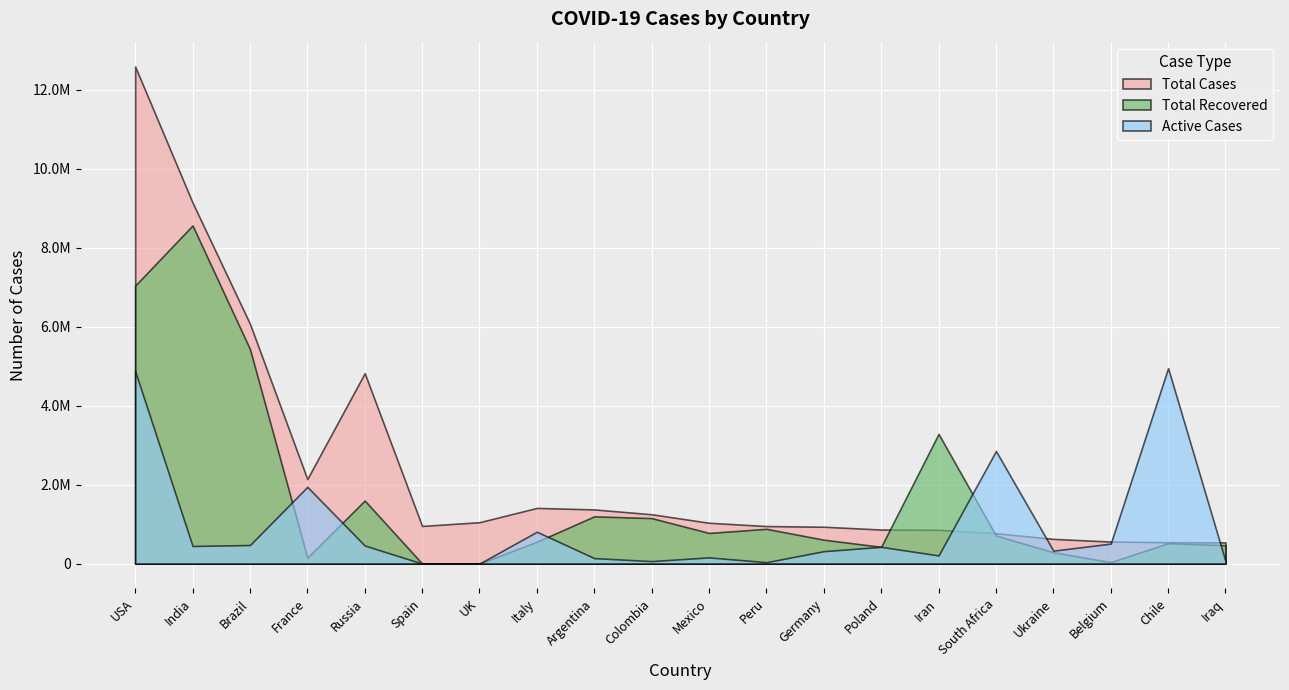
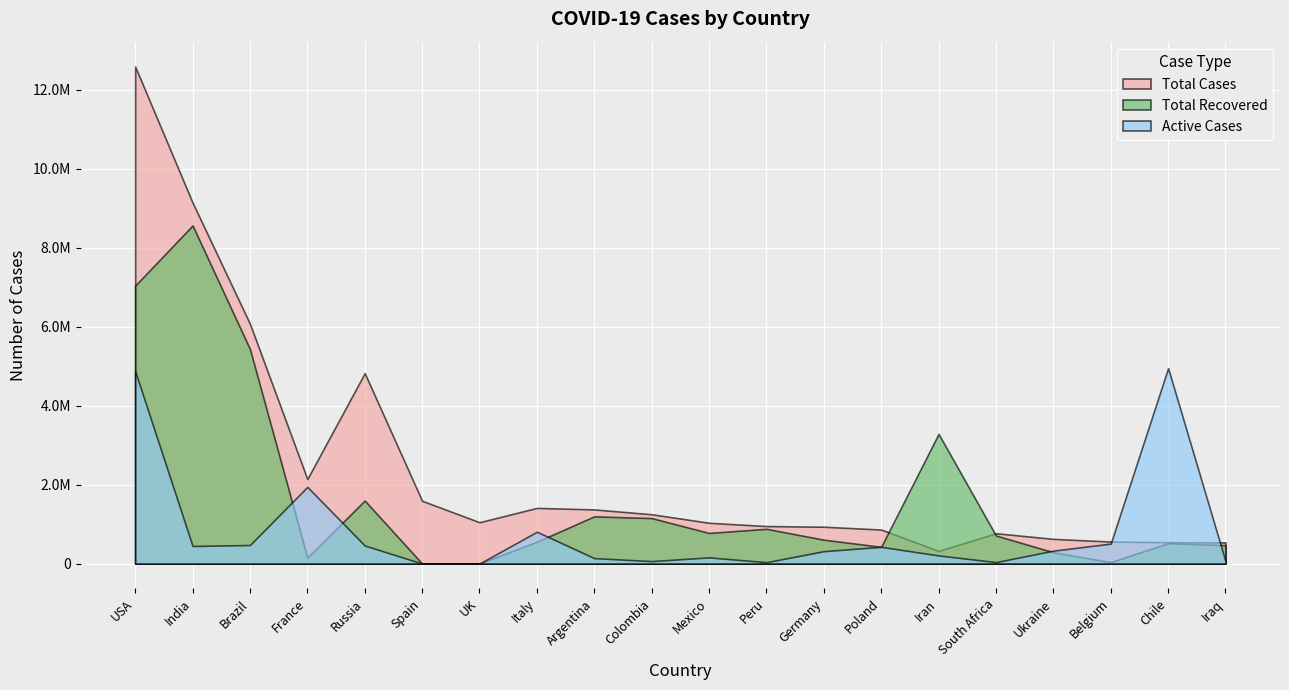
Total Cases, Spain: 1000000 -> 1600000
Total Cases, Iran: 900000 -> 300000
Active Cases, South Africa: 2900000 -> 0
